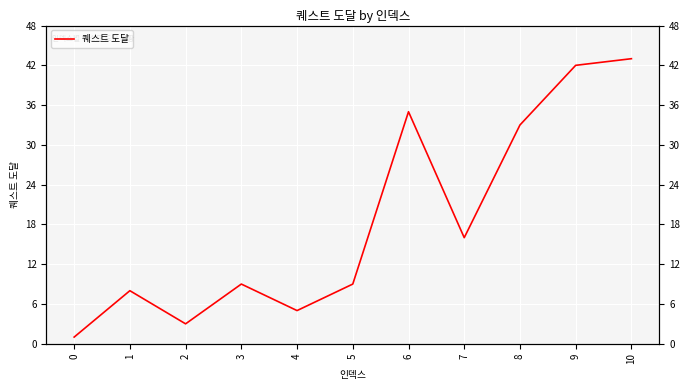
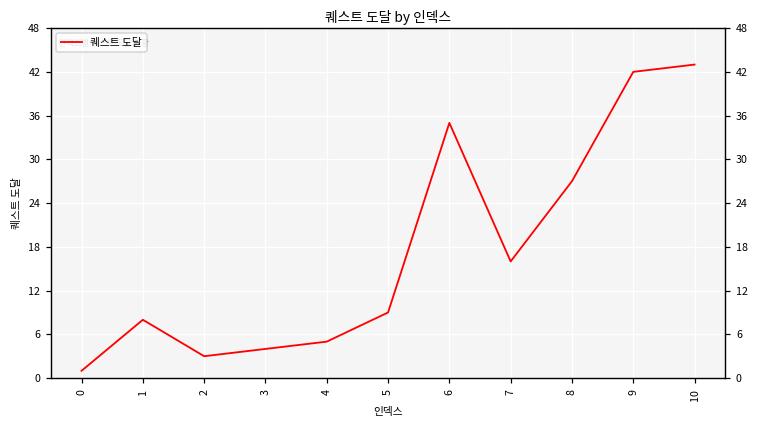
3: 9 -> 4
8: 33 -> 27
